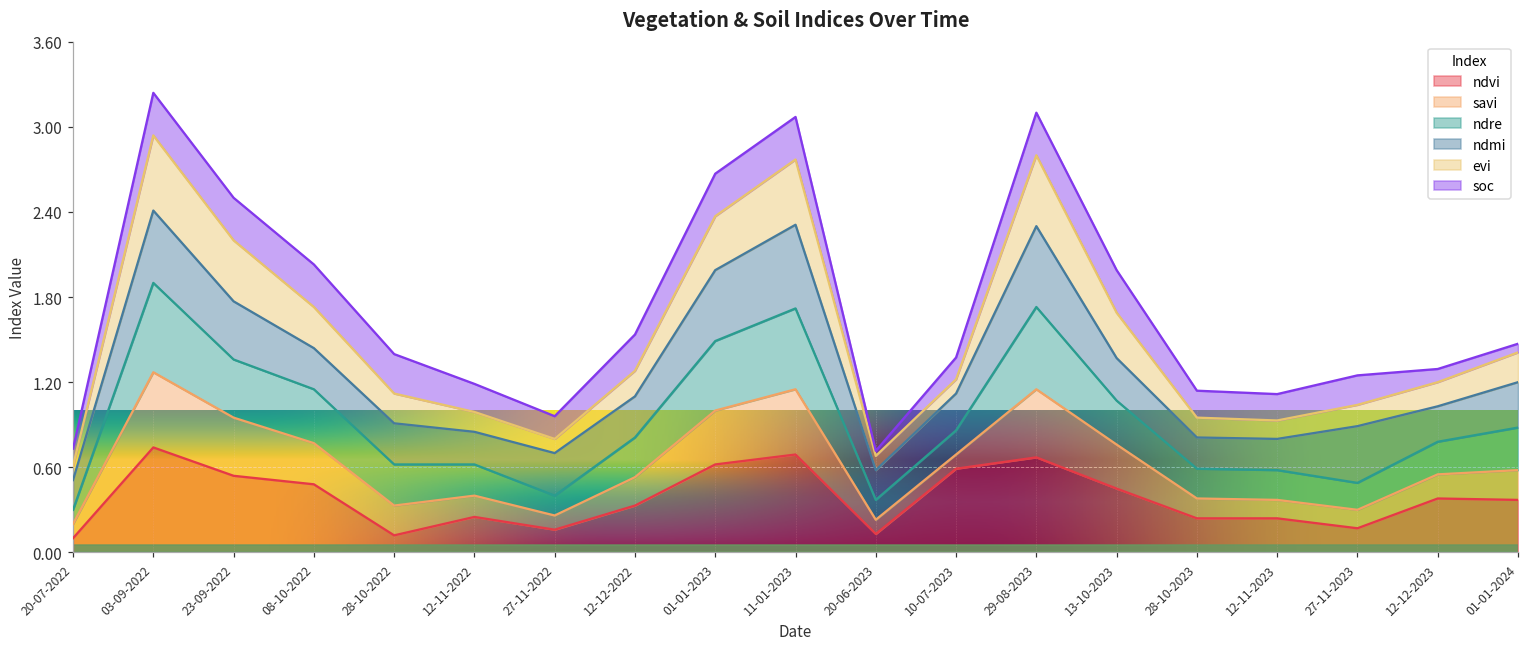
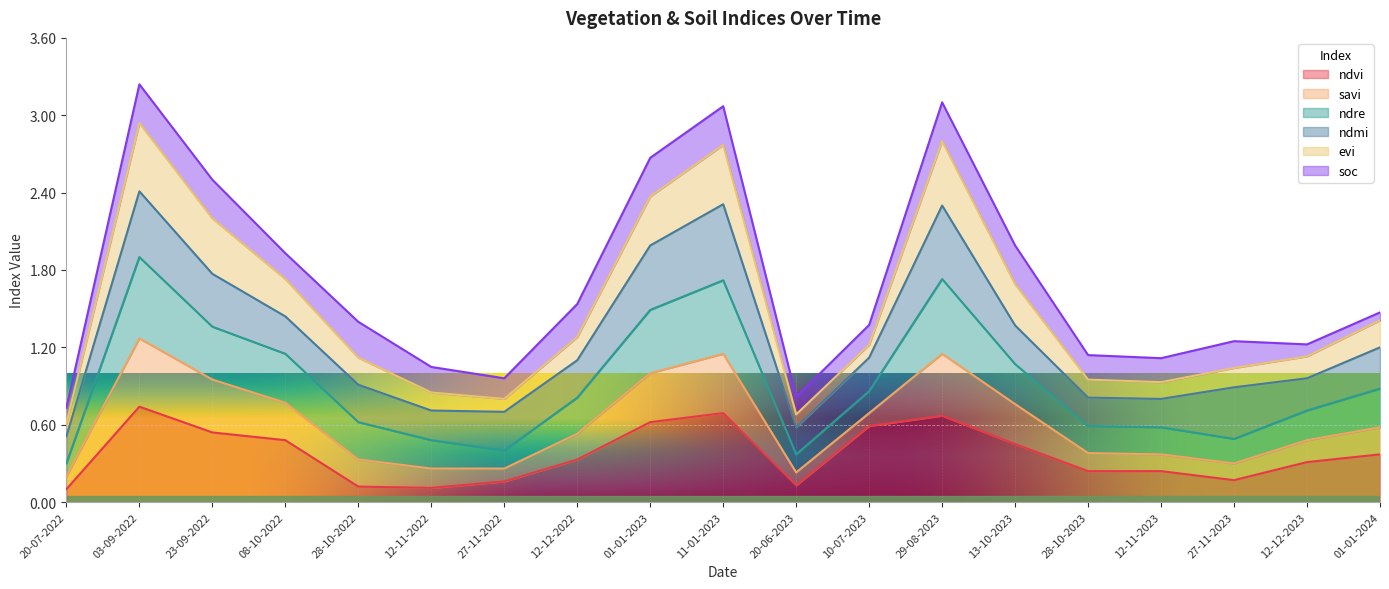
soc, 08-10-2022: 0.3 -> 0.2
ndvi, 12-11-2022: 0.25 -> 0.11
soc, 20-06-2023: 0.04 -> 0.14
ndvi, 12-12-2023: 0.38 -> 0.31
